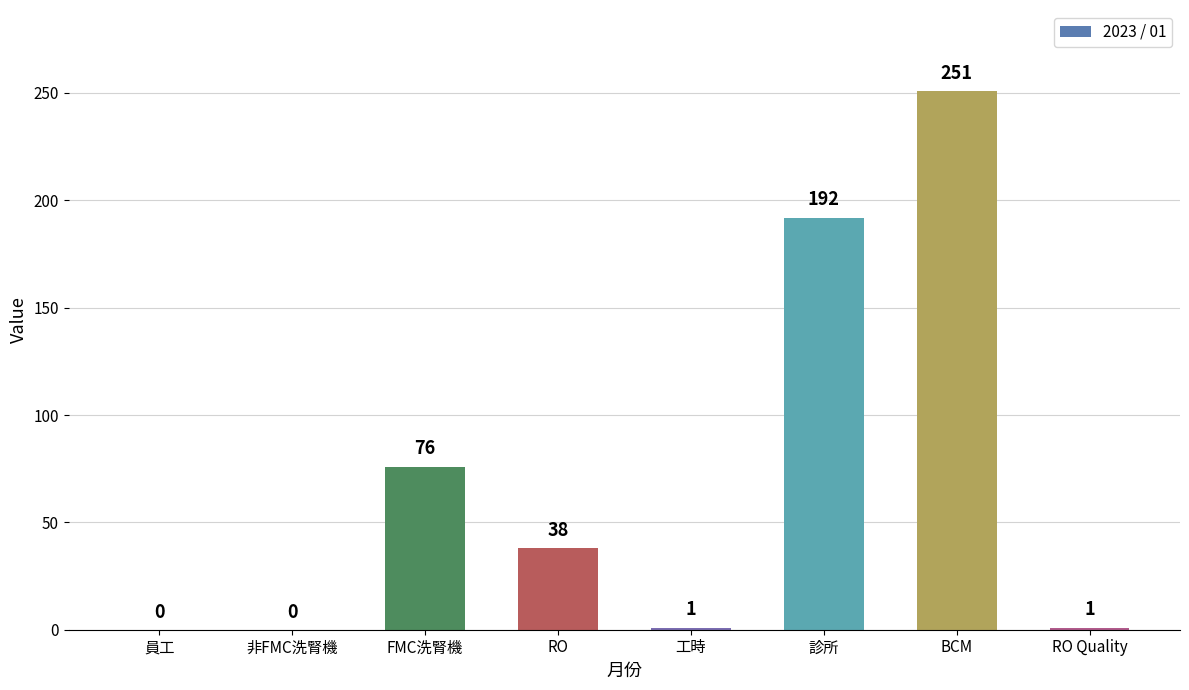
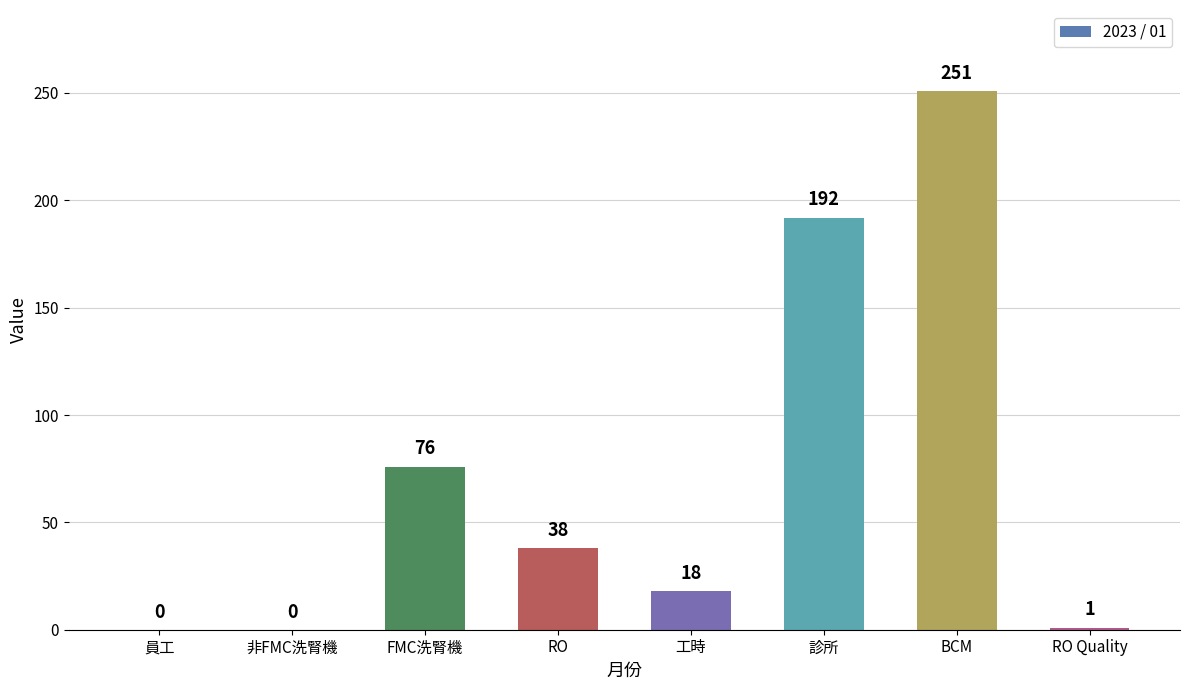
工時: 1 -> 18
